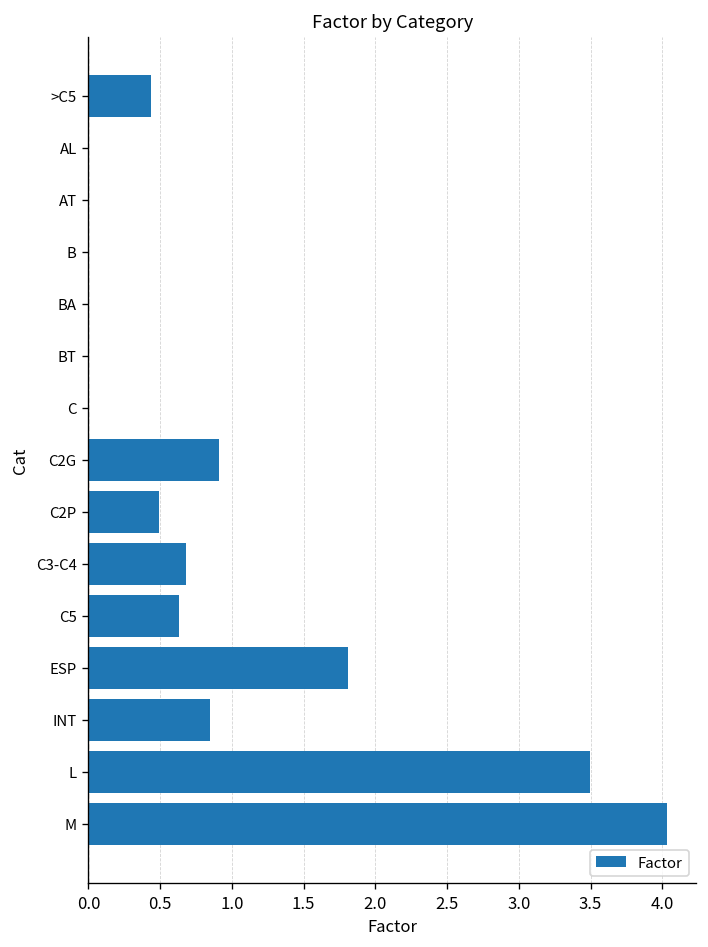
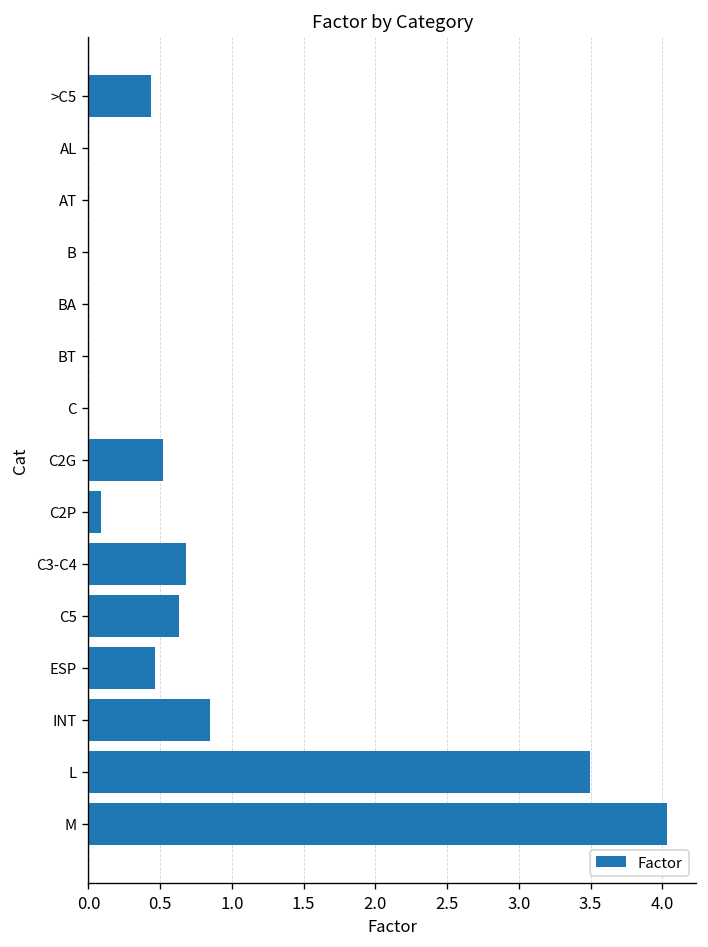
C2G: 0.91 -> 0.52
C2P: 0.49 -> 0.09
ESP: 1.81 -> 0.46
